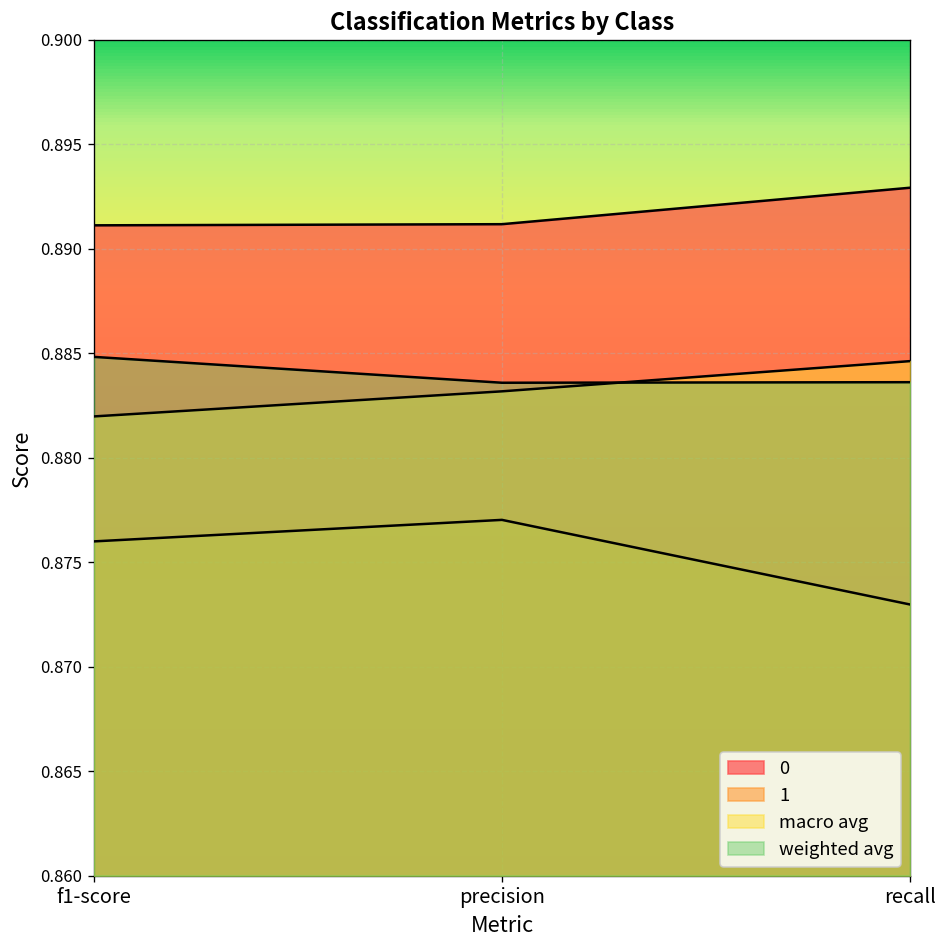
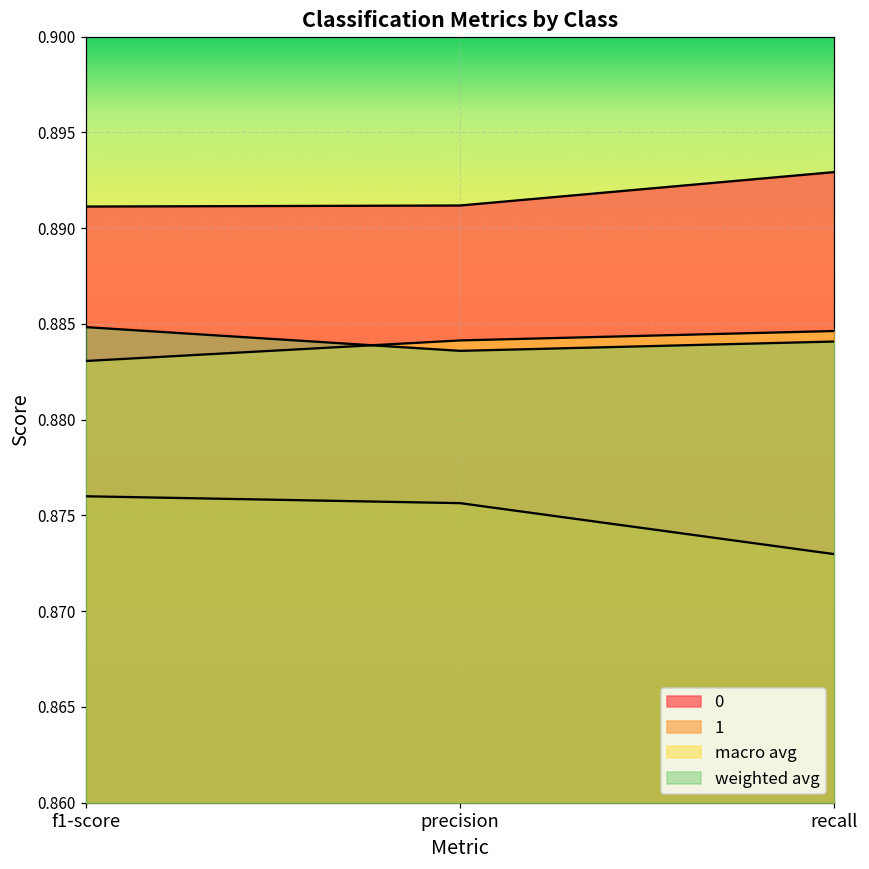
macro avg, f1-score: 0.8820 -> 0.8831
1, precision: 0.8770 -> 0.8756
macro avg, precision: 0.8832 -> 0.8841
weighted avg, recall: 0.8836 -> 0.8841
